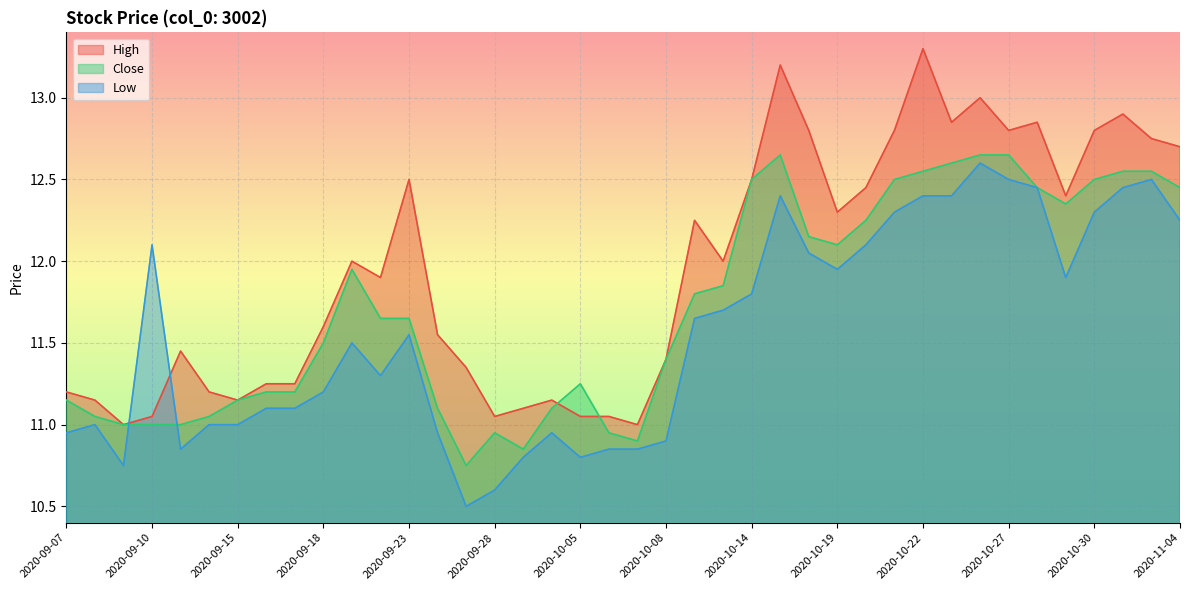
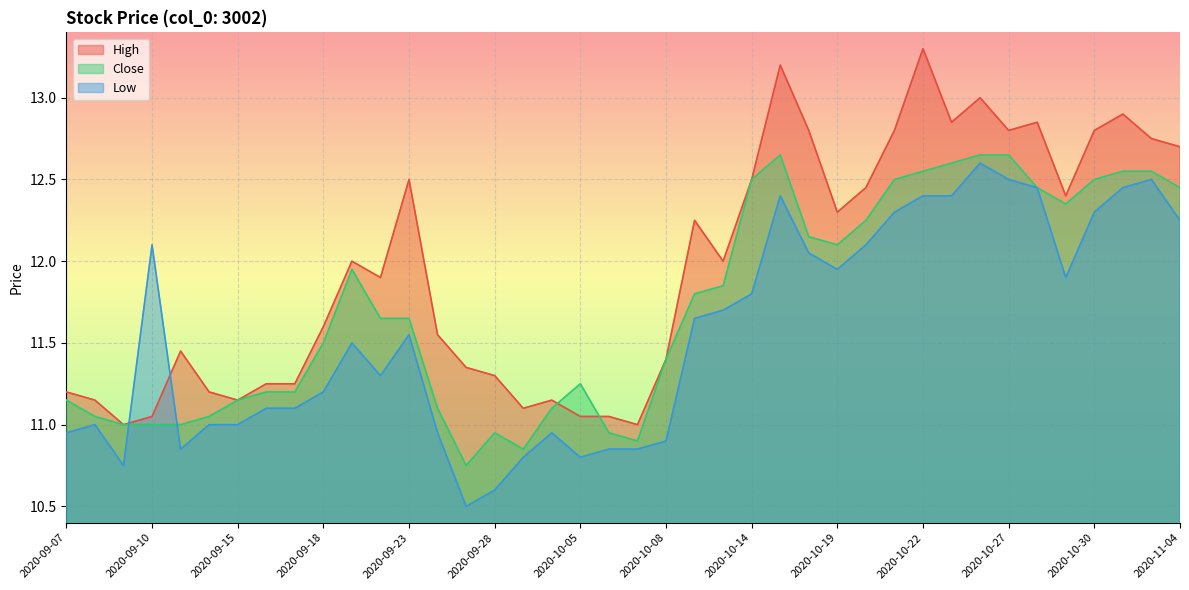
High, 2020-09-28: 11.05 -> 11.30
